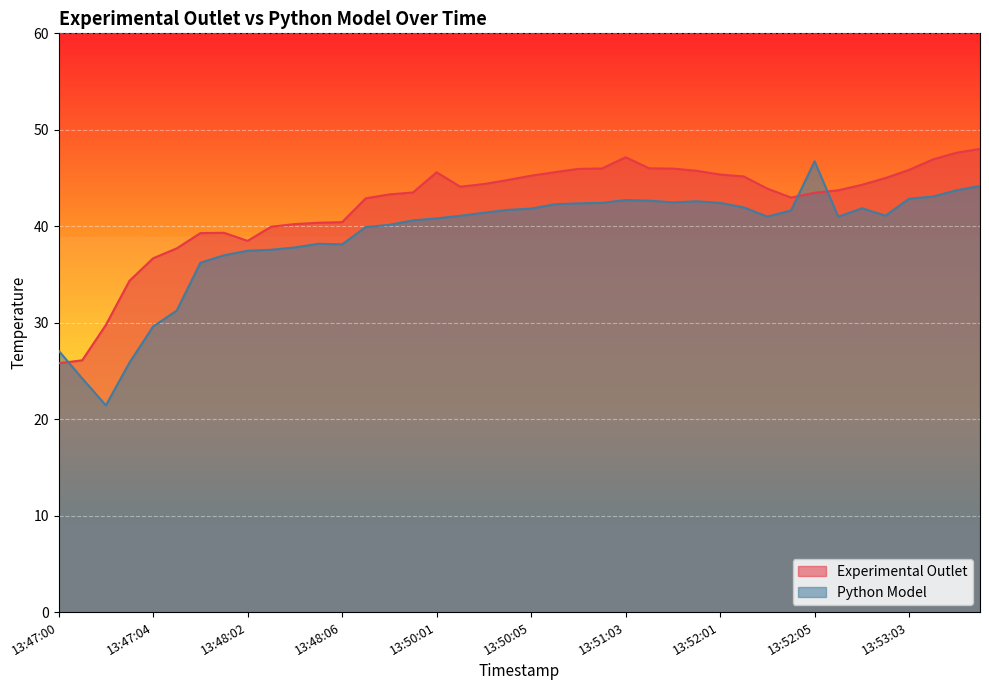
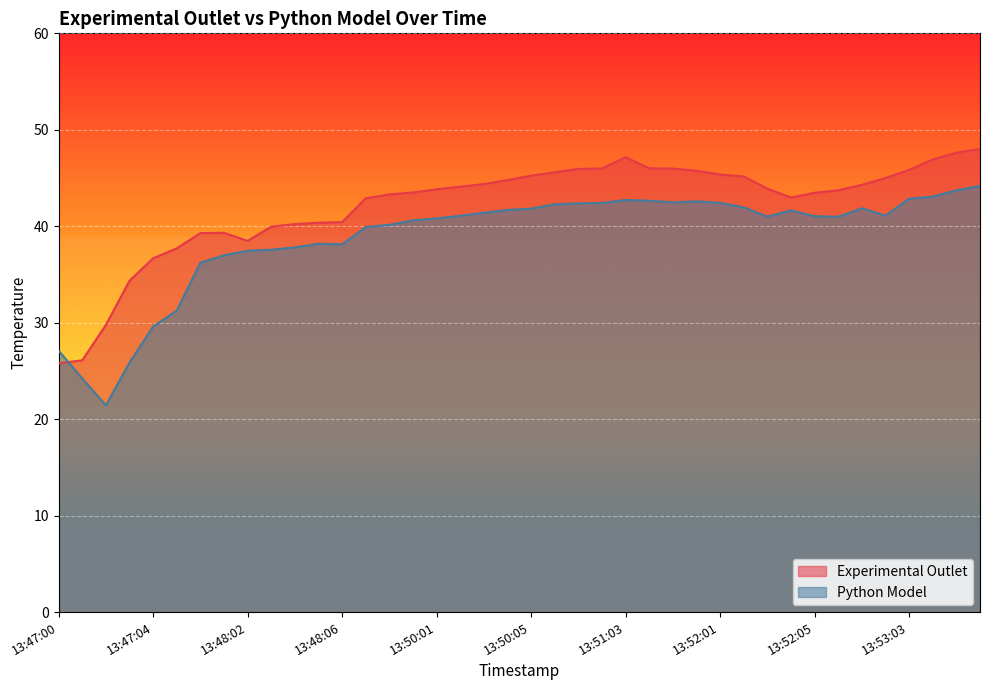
Experimental Outlet, 13:50:01: 46 -> 44
Python Model, 13:52:05: 47 -> 41
